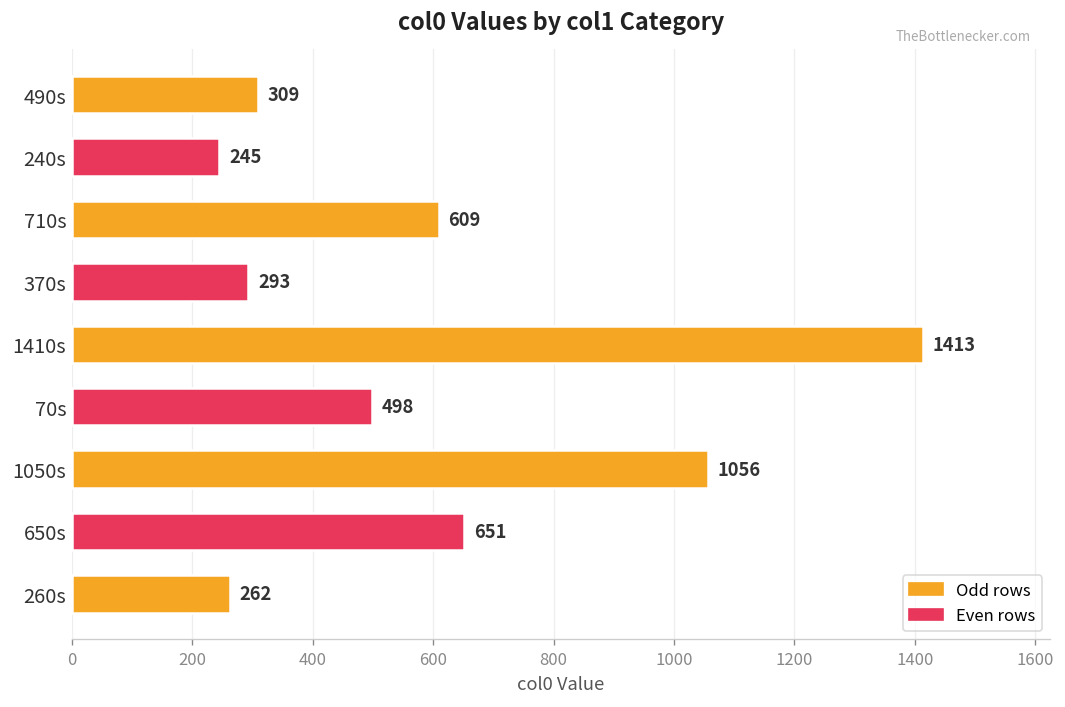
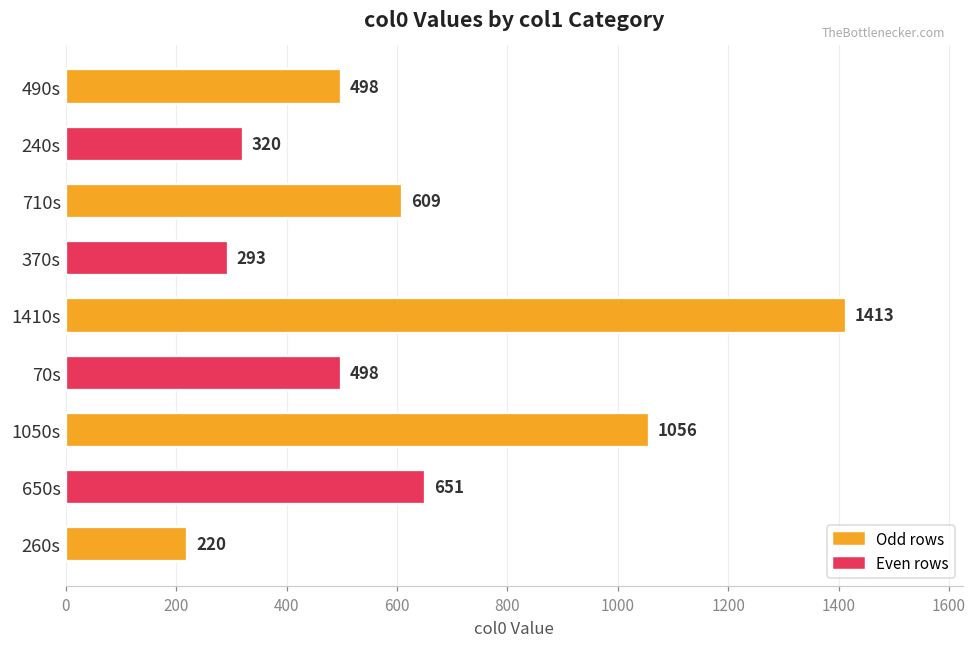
490s: 309 -> 498
240s: 245 -> 320
260s: 262 -> 220
